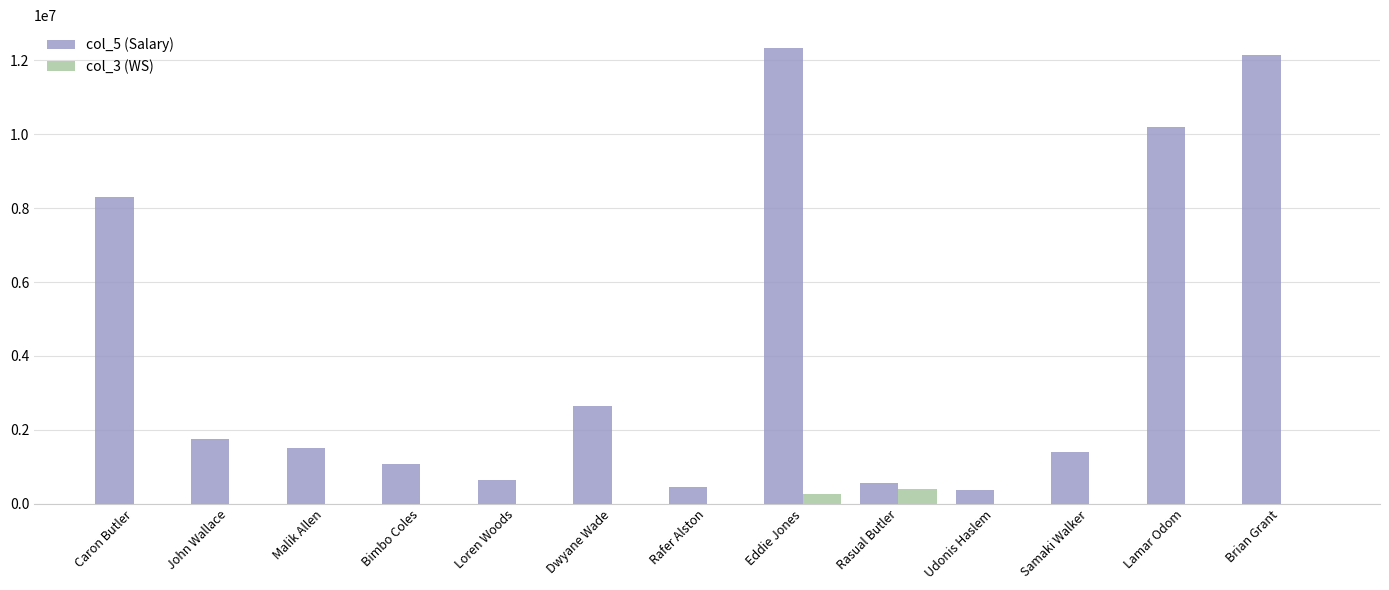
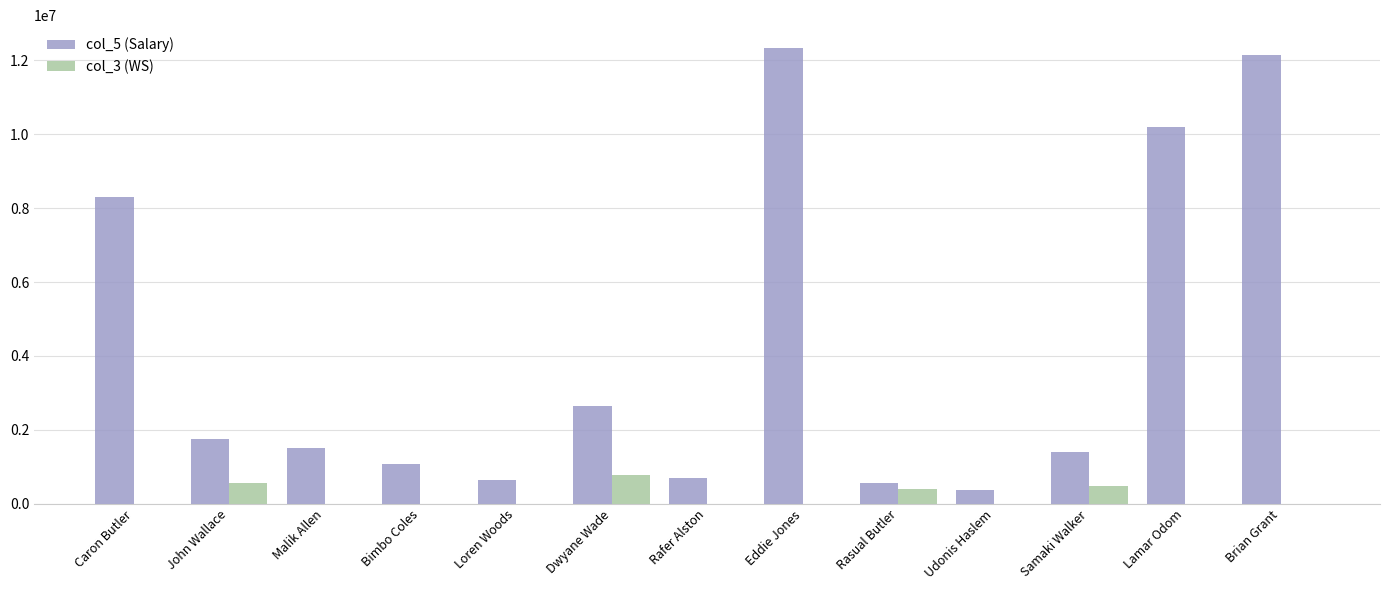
col_3 (WS), John Wallace: 0 -> 600000
col_3 (WS), Dwyane Wade: 0 -> 800000
col_5 (Salary), Rafer Alston: 500000 -> 700000
col_3 (WS), Eddie Jones: 300000 -> 0
col_3 (WS), Samaki Walker: 0 -> 500000
